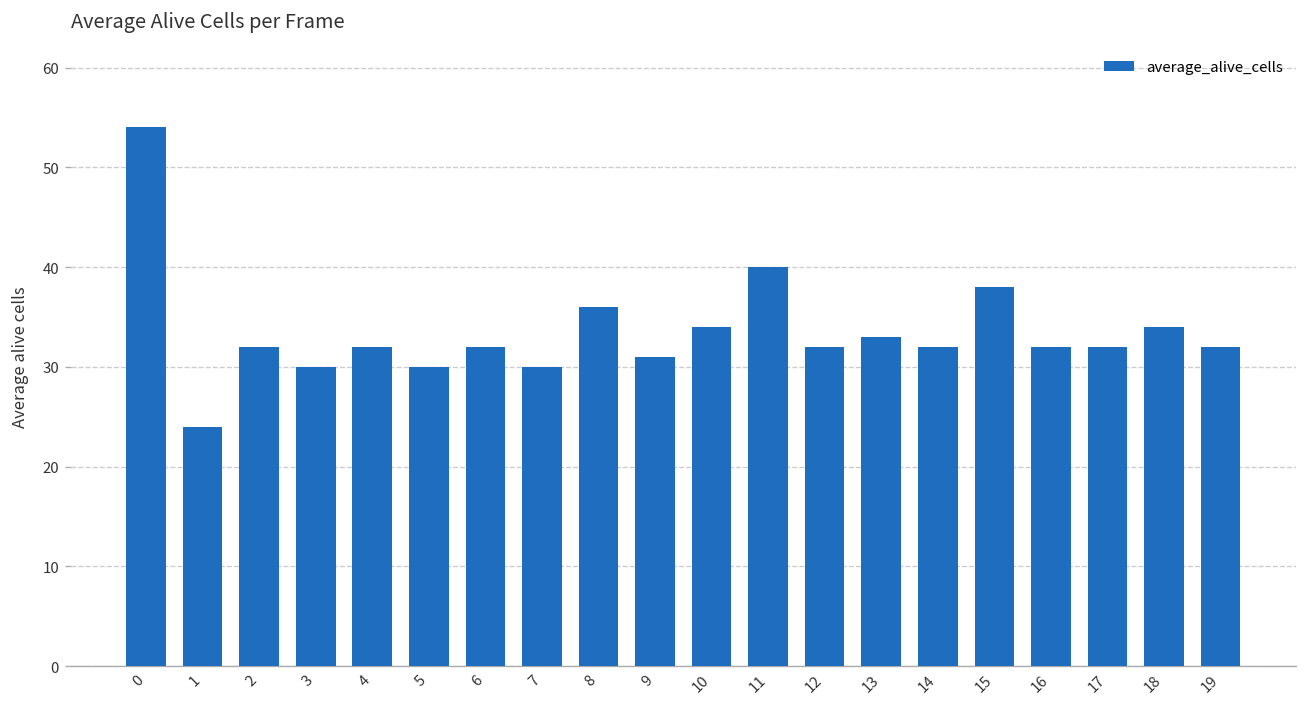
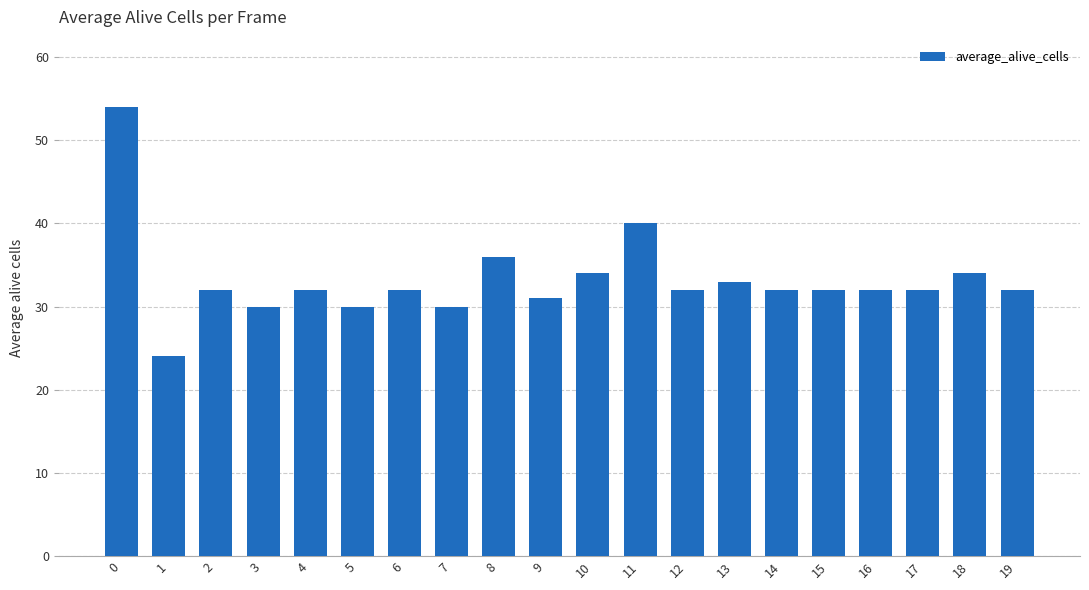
15: 38 -> 32
